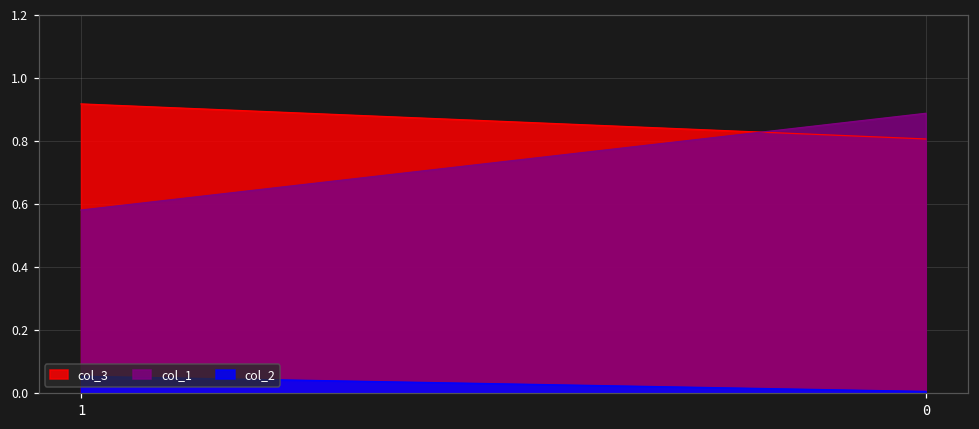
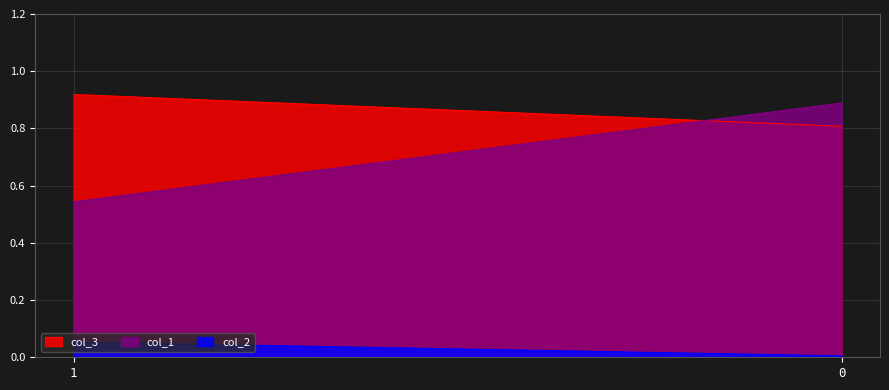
col_1, 1: 0.58 -> 0.54
